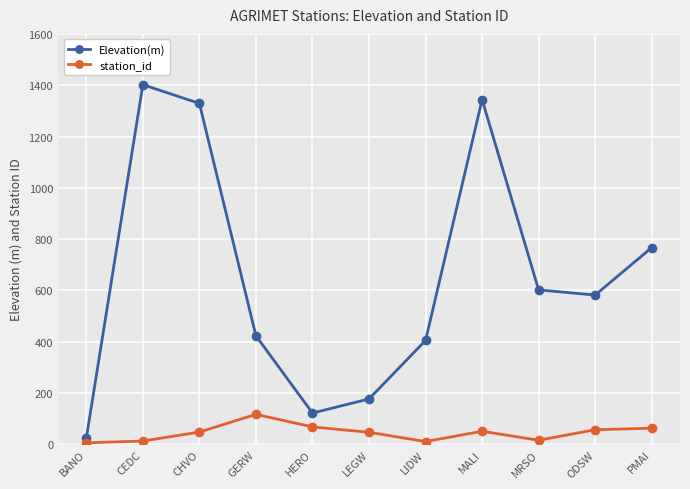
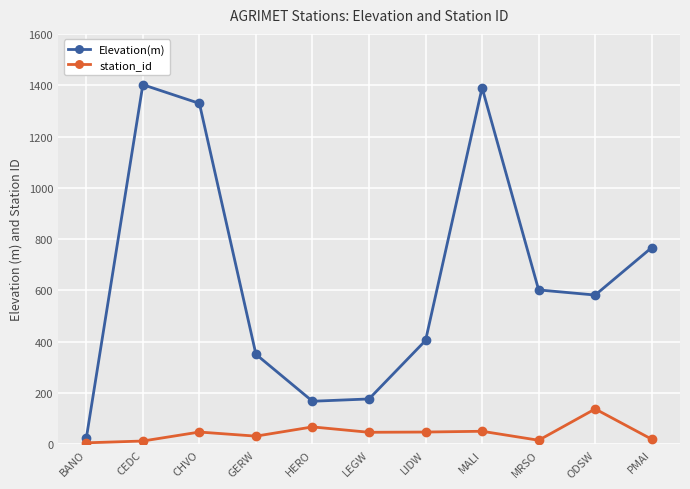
Elevation(m), GERW: 420 -> 350
station_id, GERW: 120 -> 30
Elevation(m), HERO: 120 -> 170
station_id, LIDW: 10 -> 50
Elevation(m), MALI: 1340 -> 1390
station_id, ODSW: 60 -> 140
station_id, PMAI: 60 -> 20
